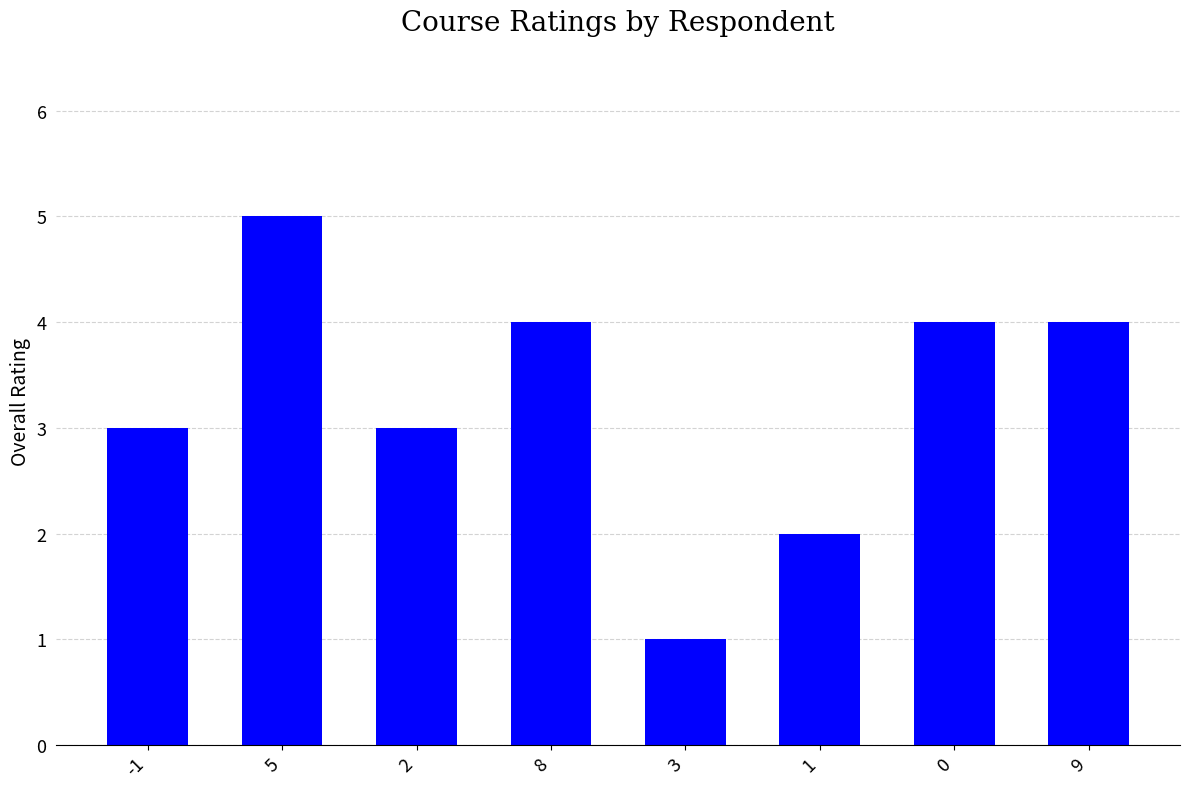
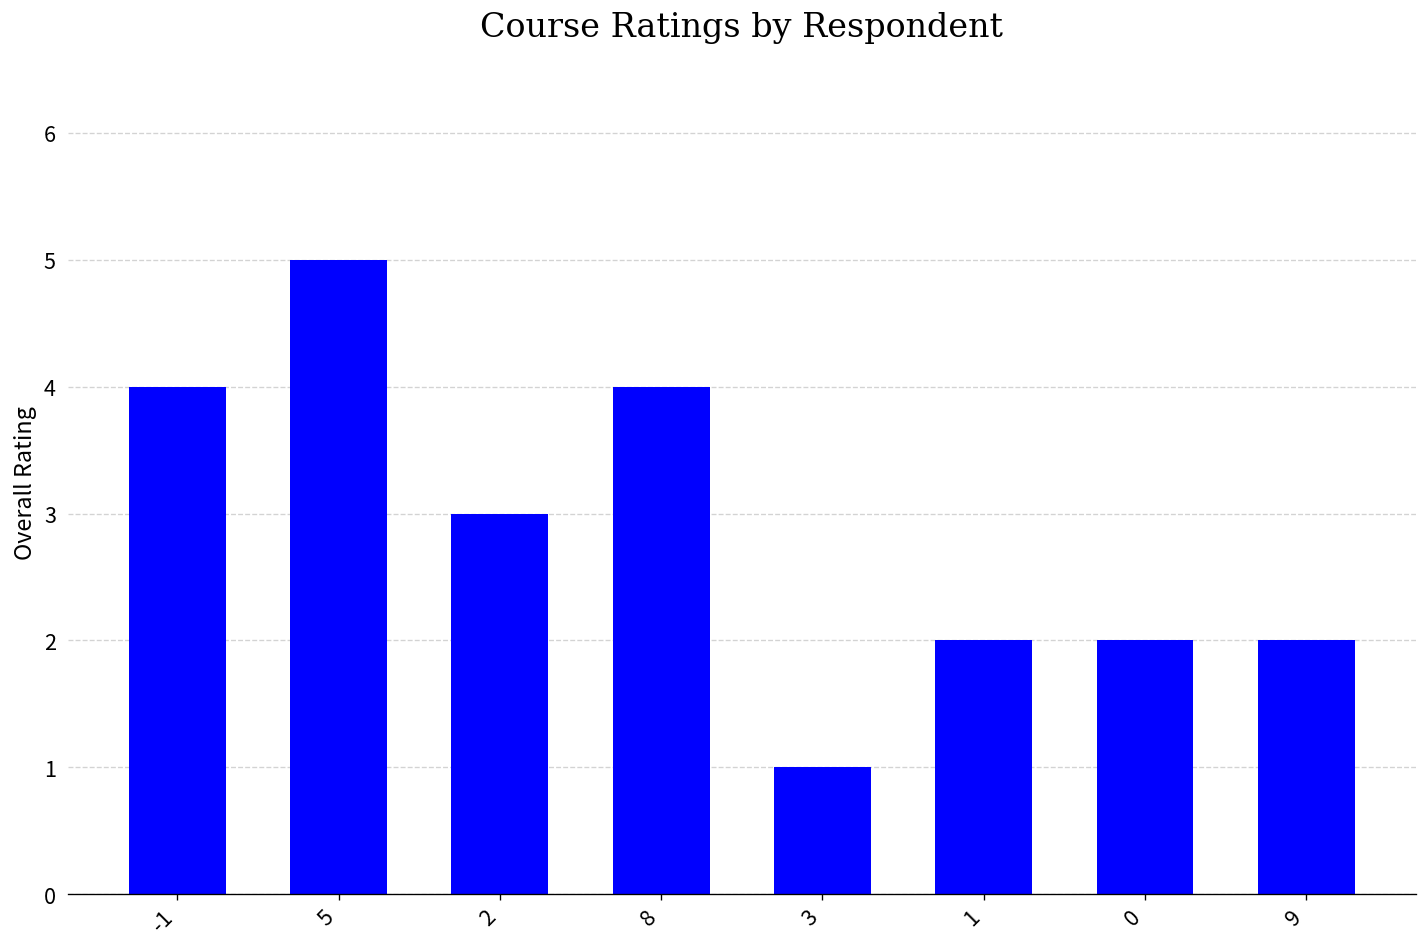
-1: 3 -> 4
0: 4 -> 2
9: 4 -> 2
